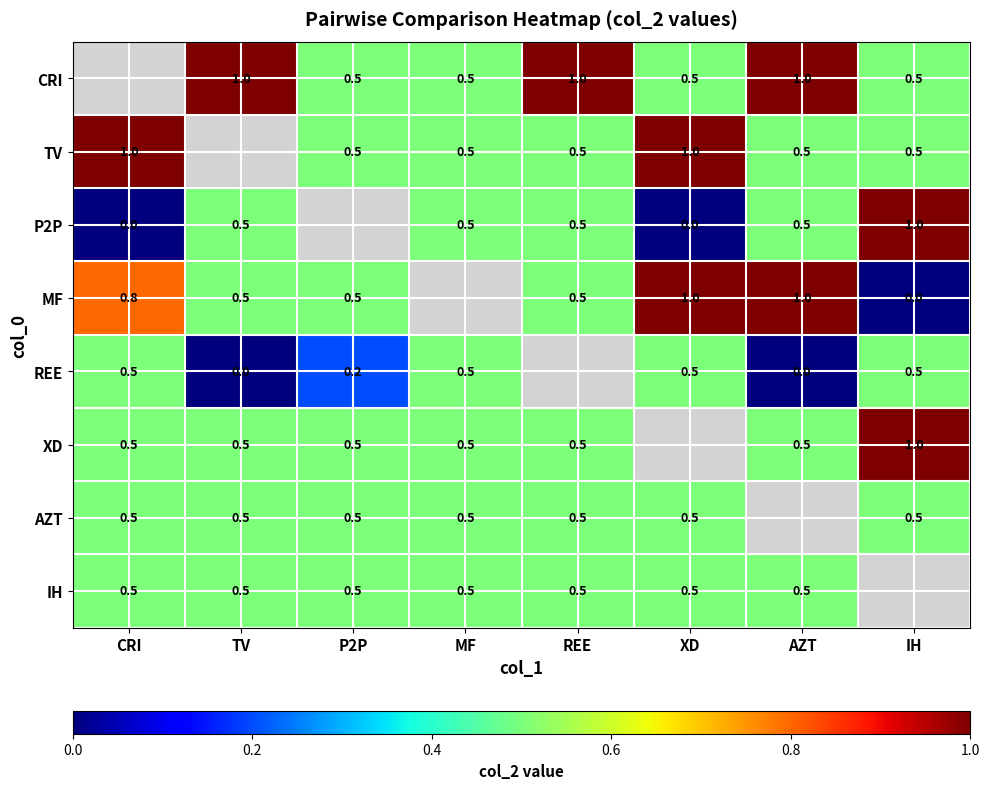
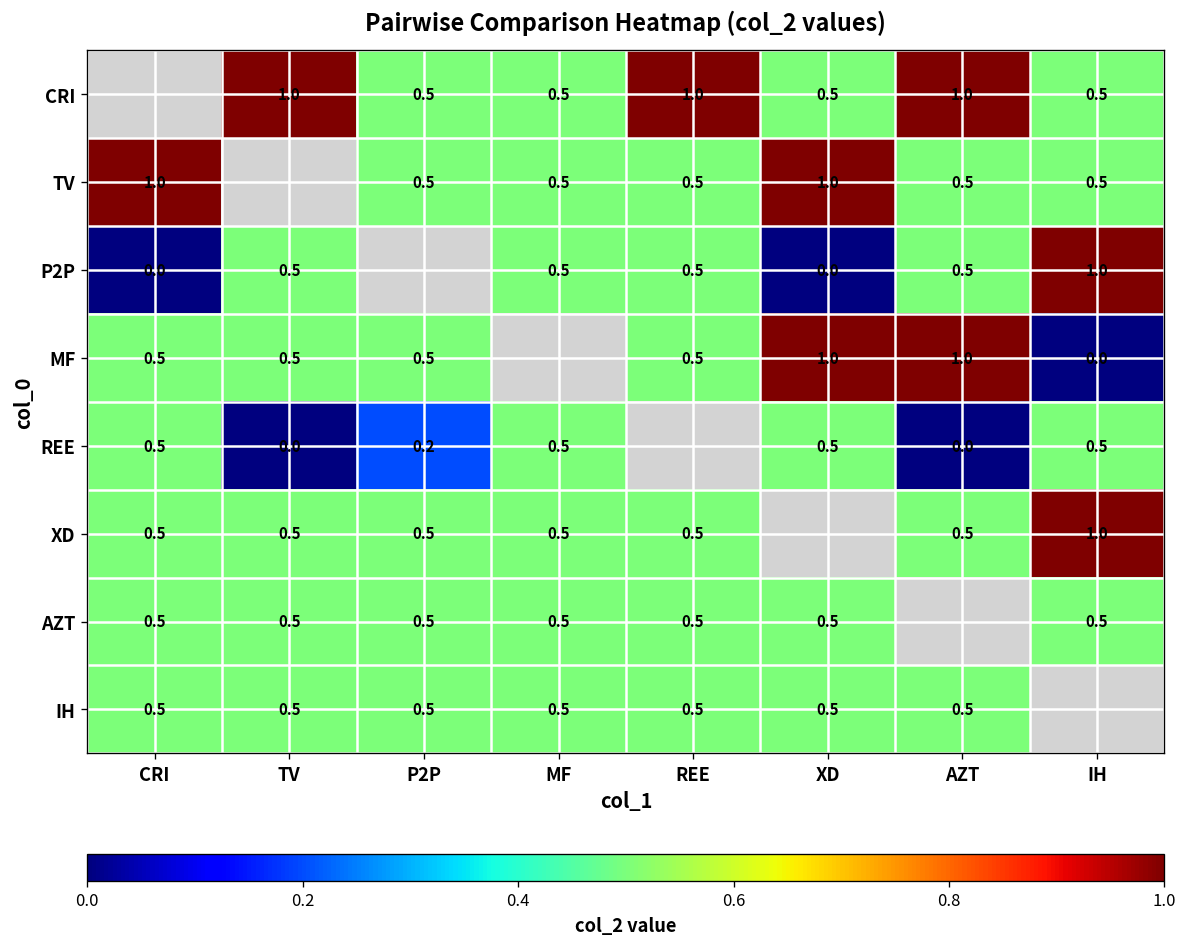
MF, CRI: 0.8 -> 0.5
